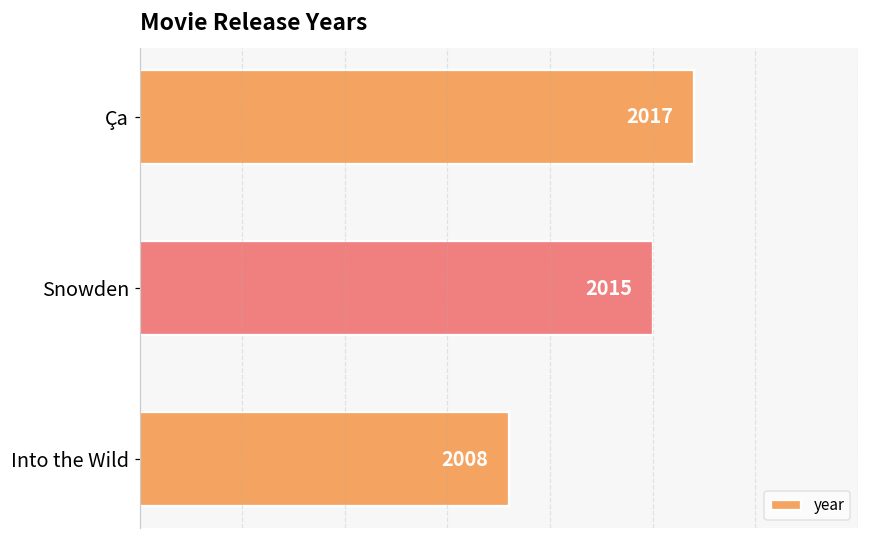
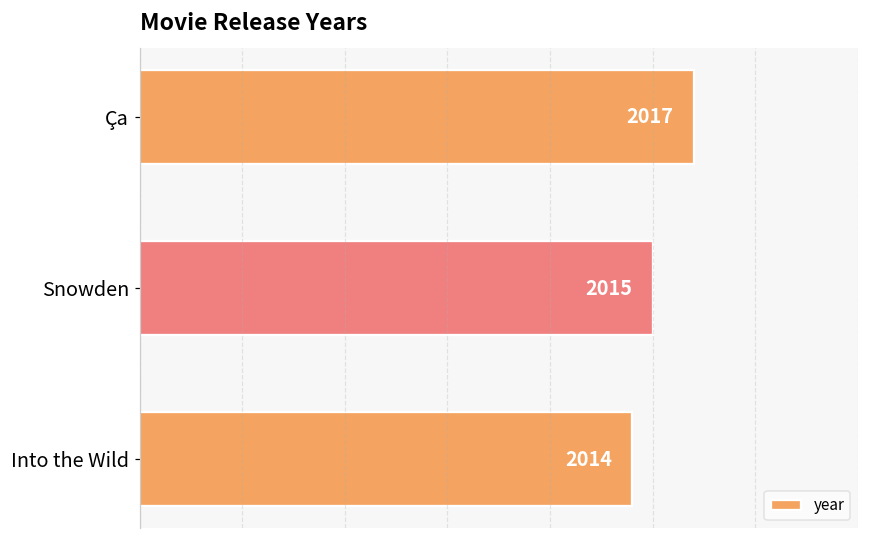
Into the Wild: 2008 -> 2014
